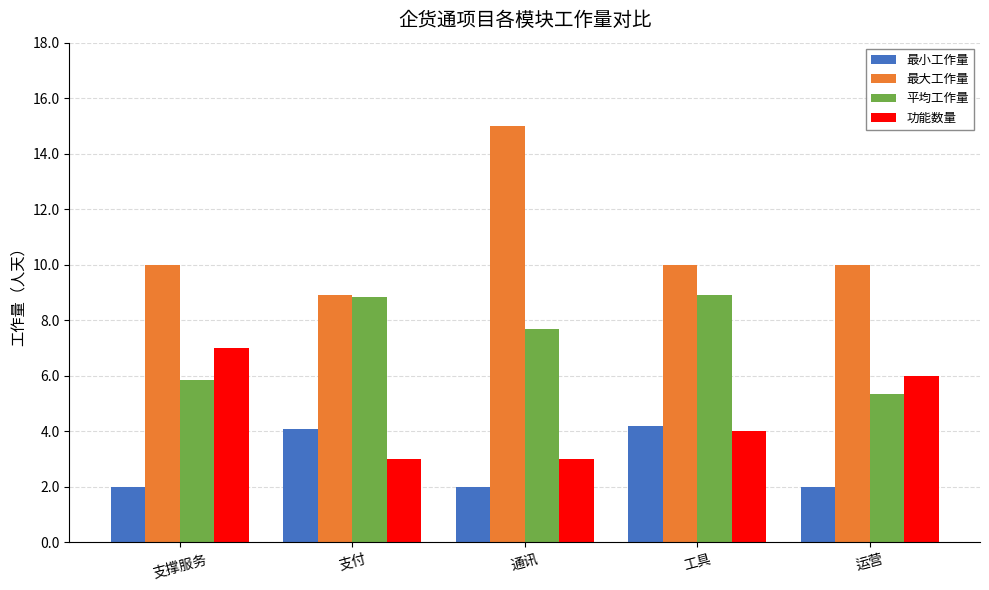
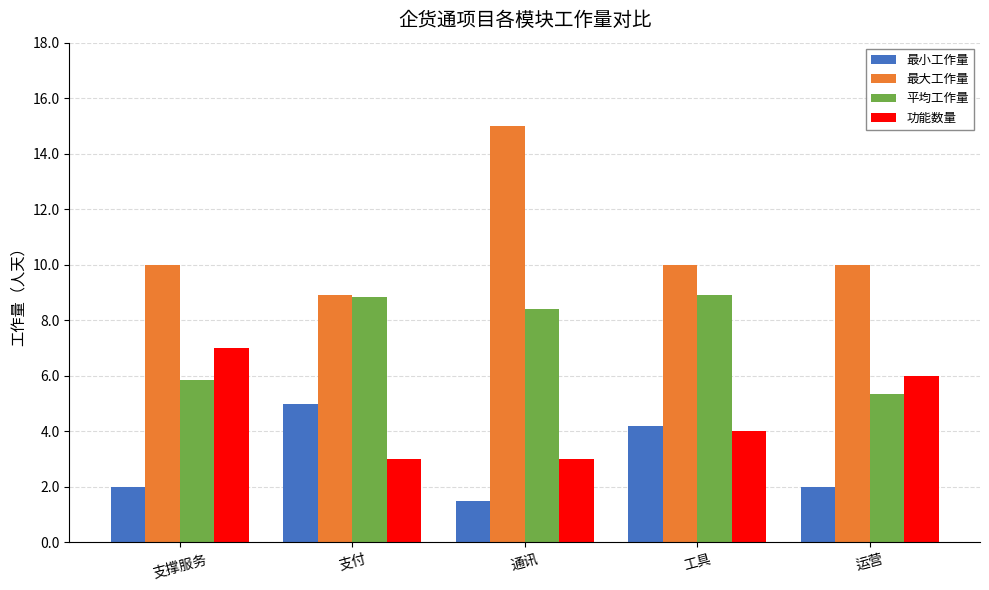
最小工作量, 支付: 4.1 -> 5.0
最小工作量, 通讯: 2.0 -> 1.5
平均工作量, 通讯: 7.7 -> 8.4
